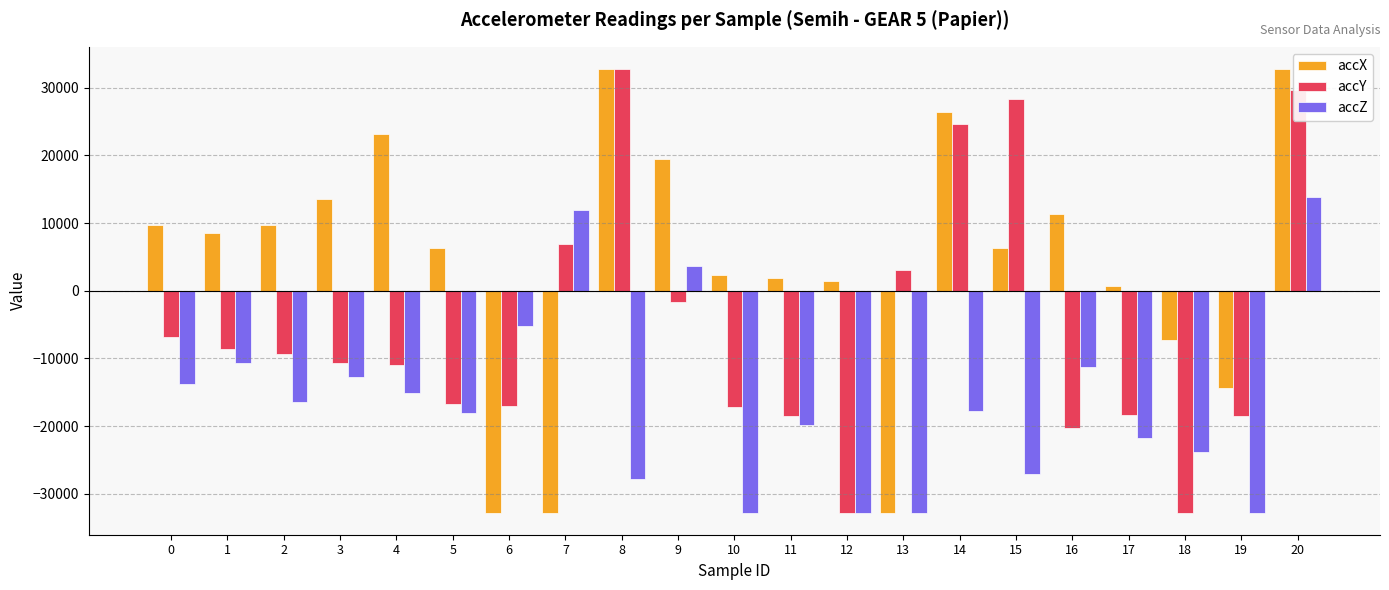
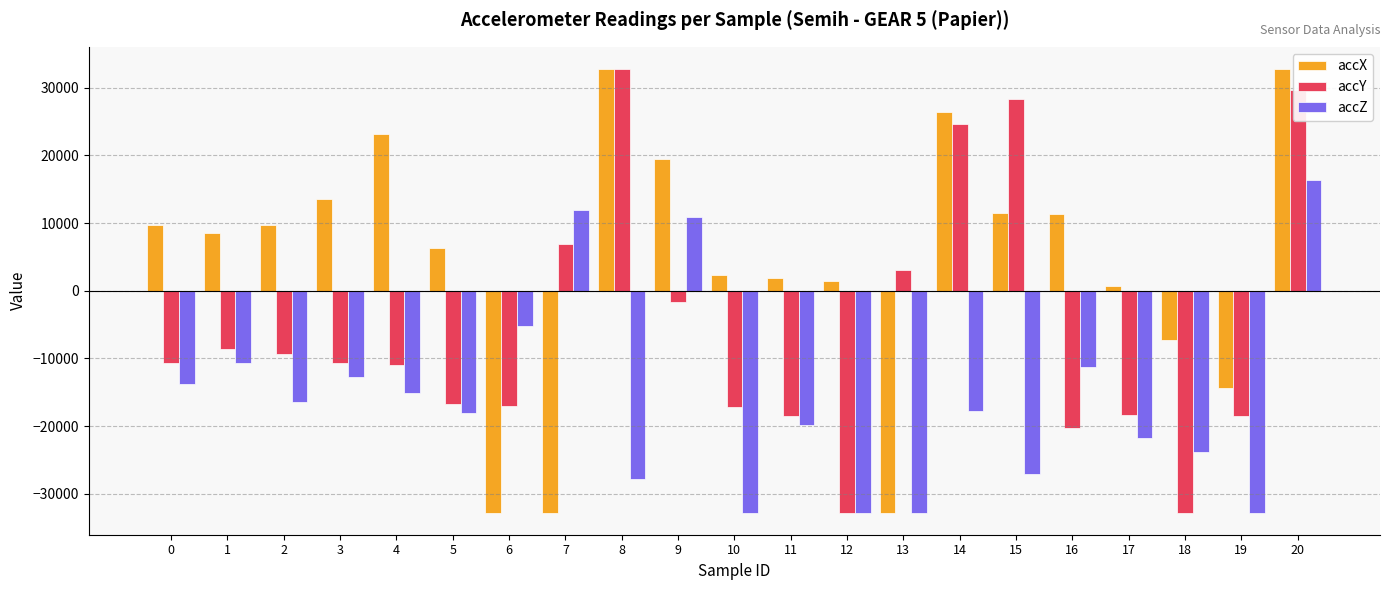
accY, 0: -7000 -> -11000
accZ, 9: 4000 -> 11000
accX, 15: 6000 -> 11000
accZ, 20: 14000 -> 16000
